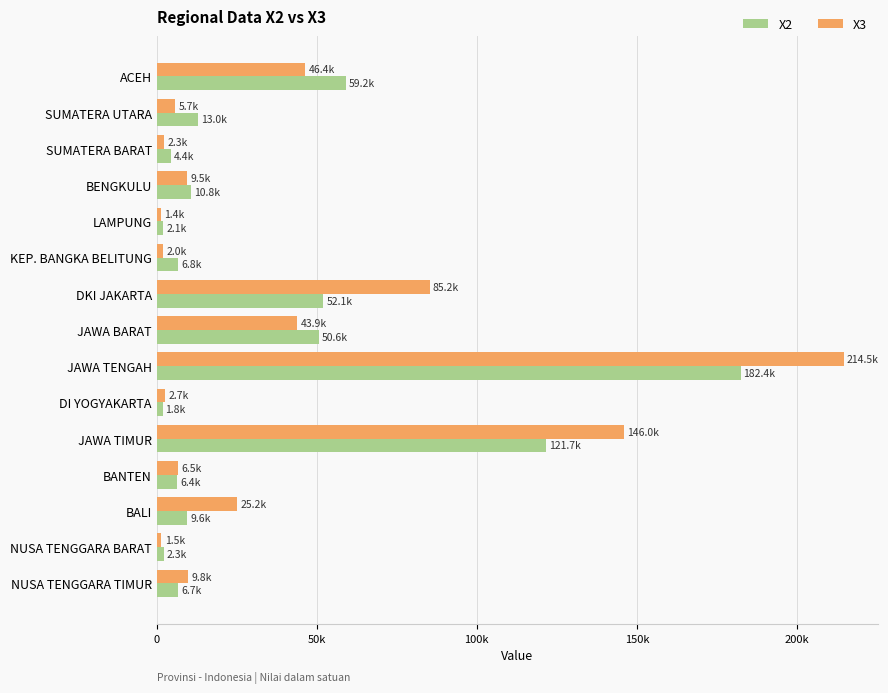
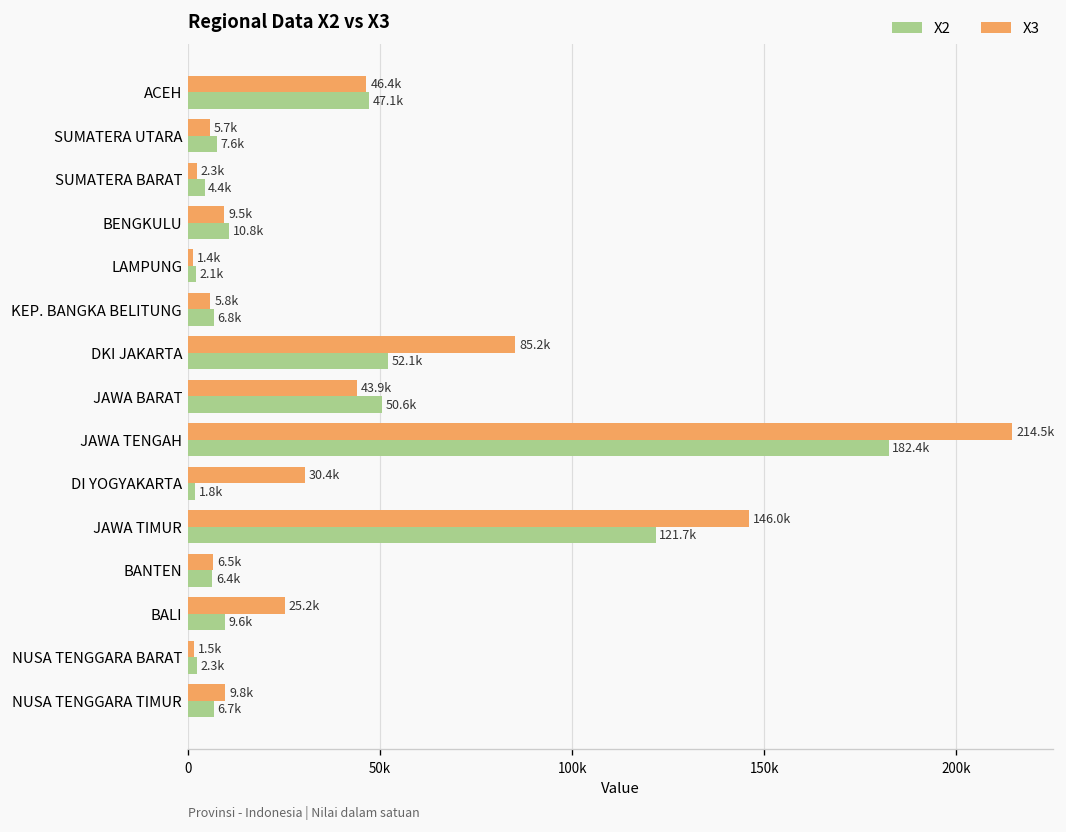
X2, ACEH: 59.2k -> 47.1k
X2, SUMATERA UTARA: 13.0k -> 7.6k
X3, KEP. BANGKA BELITUNG: 2.0k -> 5.8k
X3, DI YOGYAKARTA: 2.7k -> 30.4k
